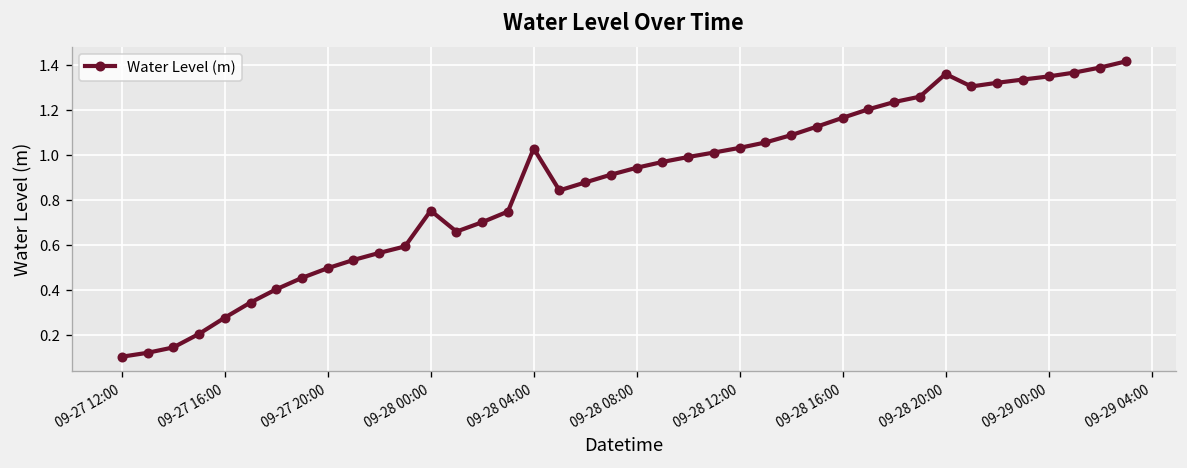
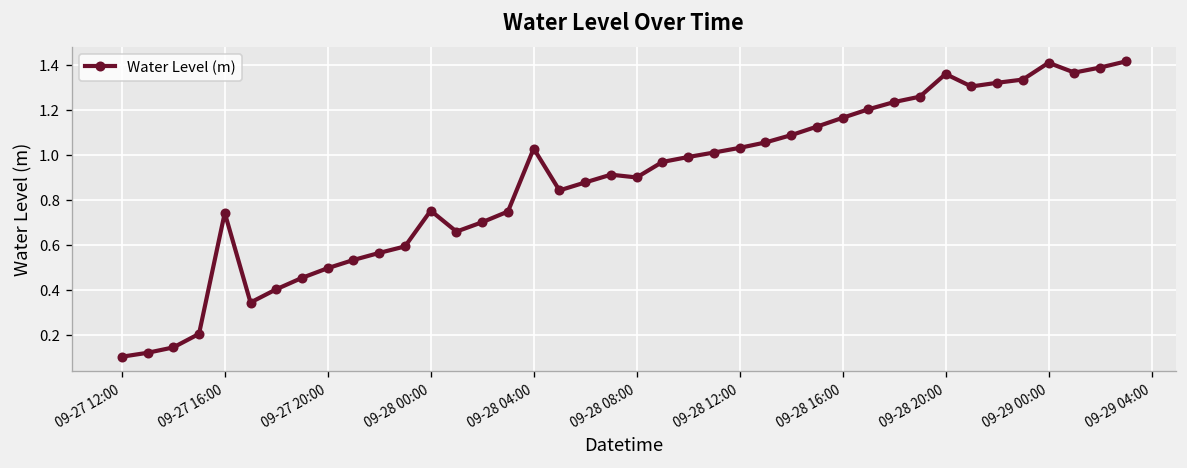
09-27 16:00: 0.28 -> 0.74
09-28 08:00: 0.94 -> 0.90
09-29 00:00: 1.35 -> 1.41
